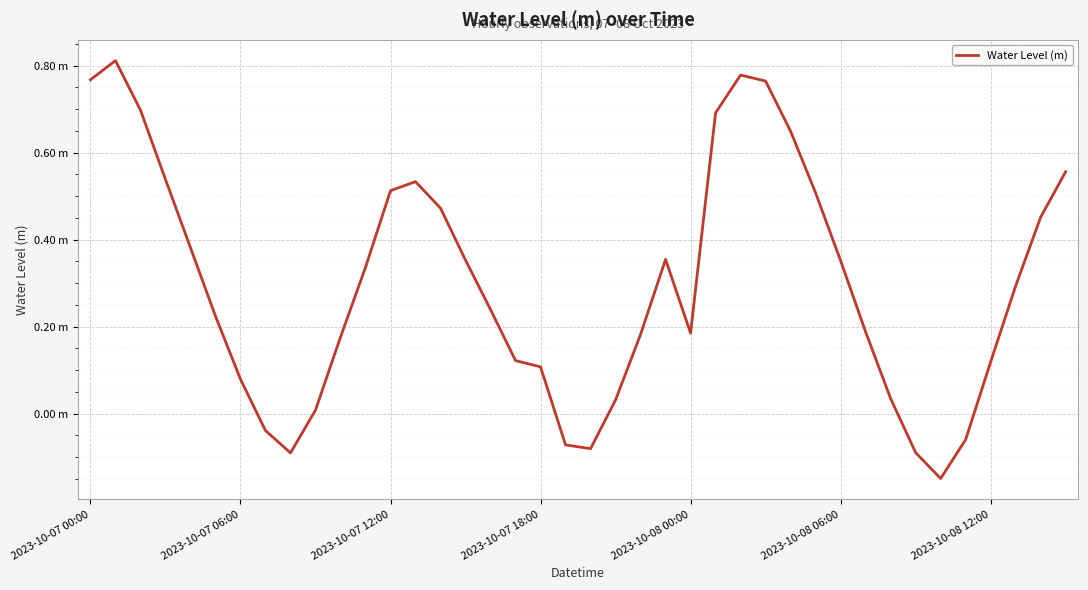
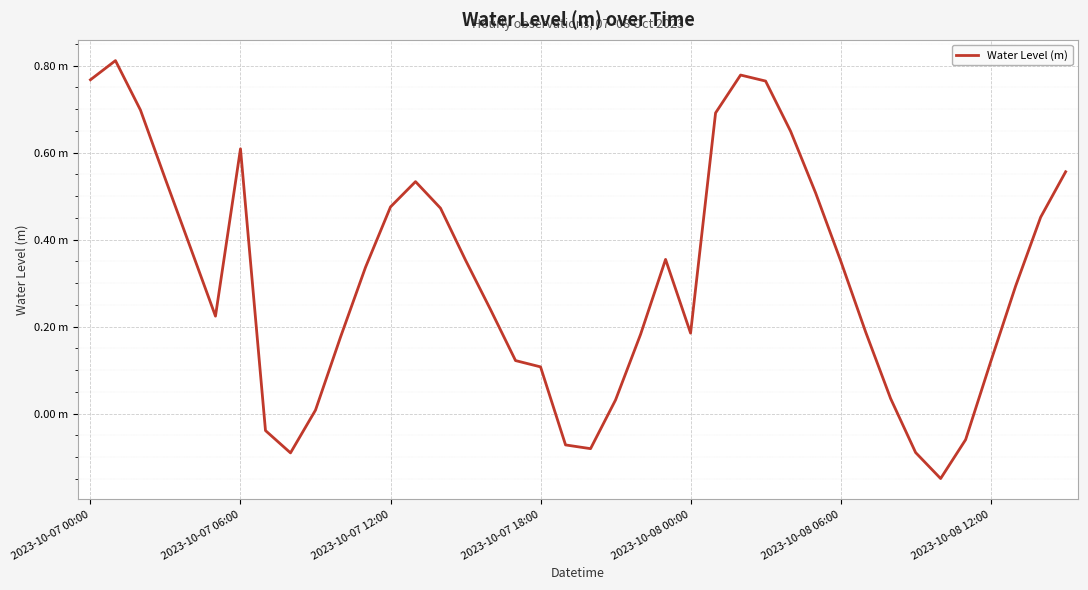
2023-10-07 06:00: 0.08 m -> 0.61 m
2023-10-07 12:00: 0.51 m -> 0.48 m
